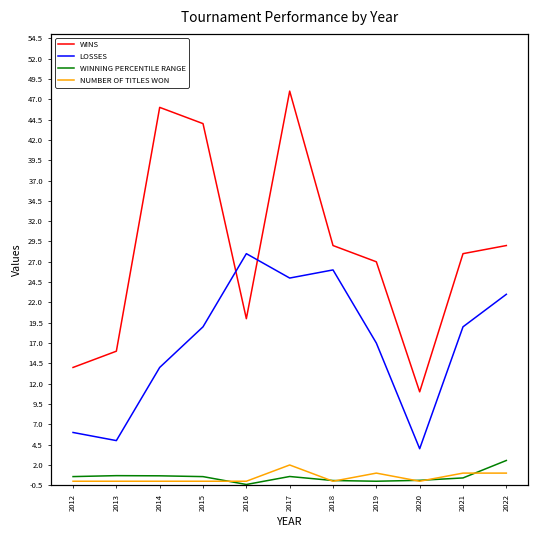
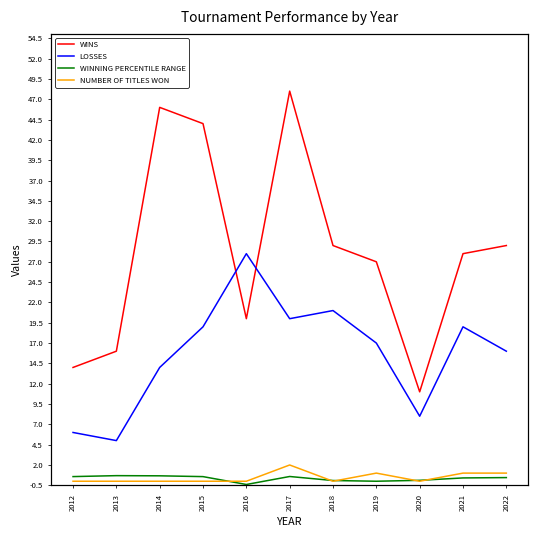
LOSSES, 2017: 25 -> 20
LOSSES, 2018: 26 -> 21
LOSSES, 2020: 4 -> 8
LOSSES, 2022: 23 -> 16
WINNING PERCENTILE RANGE, 2022: 3 -> 0
